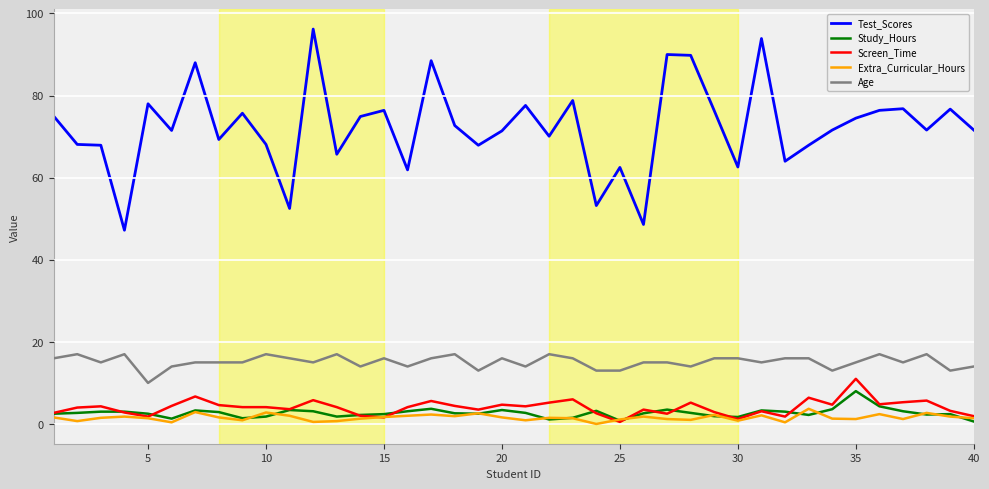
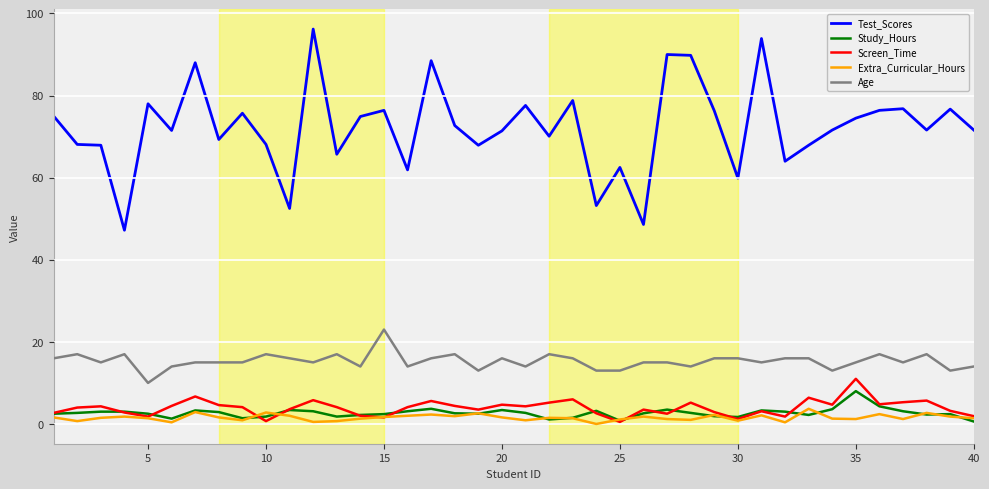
Screen_Time, 10: 4 -> 1
Age, 15: 16 -> 23
Test_Scores, 30: 63 -> 60
